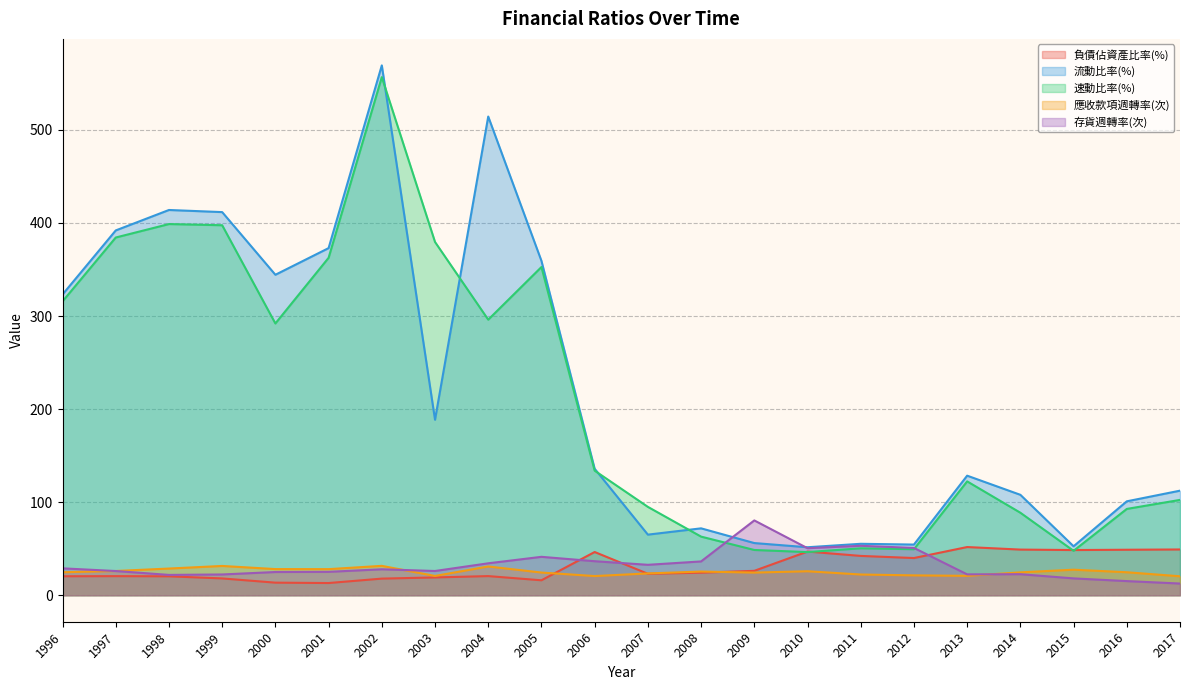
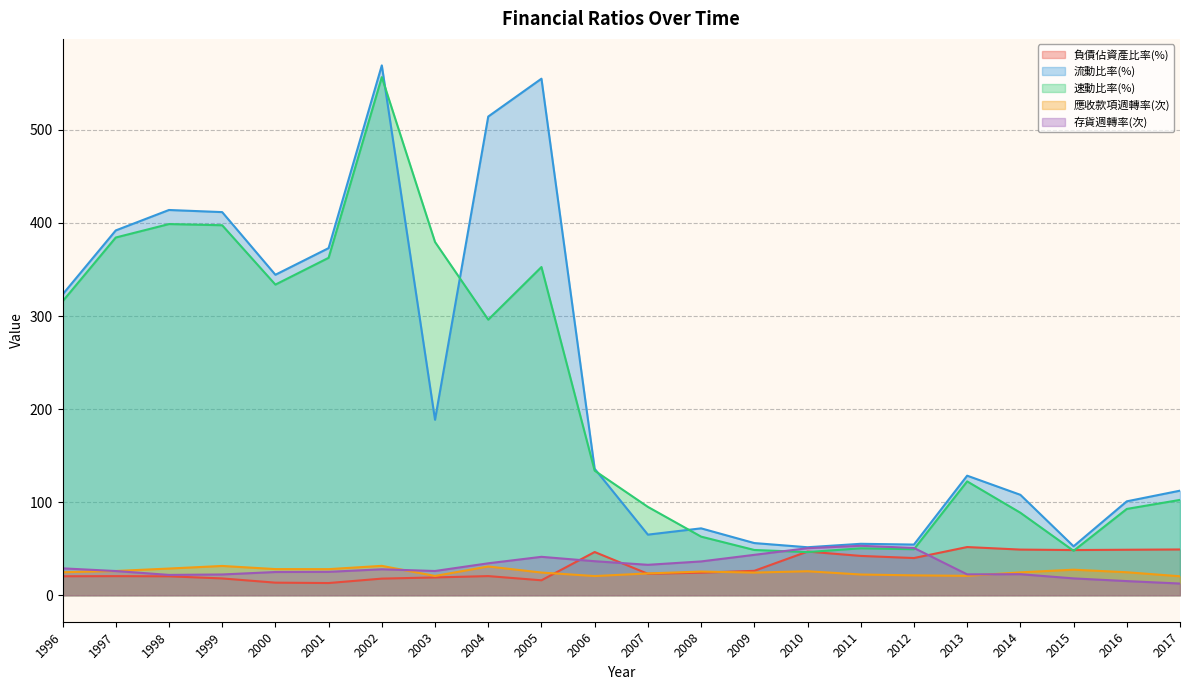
速動比率(%), 2000: 290 -> 330
流動比率(%), 2005: 360 -> 550
存貨週轉率(次), 2009: 80 -> 40
